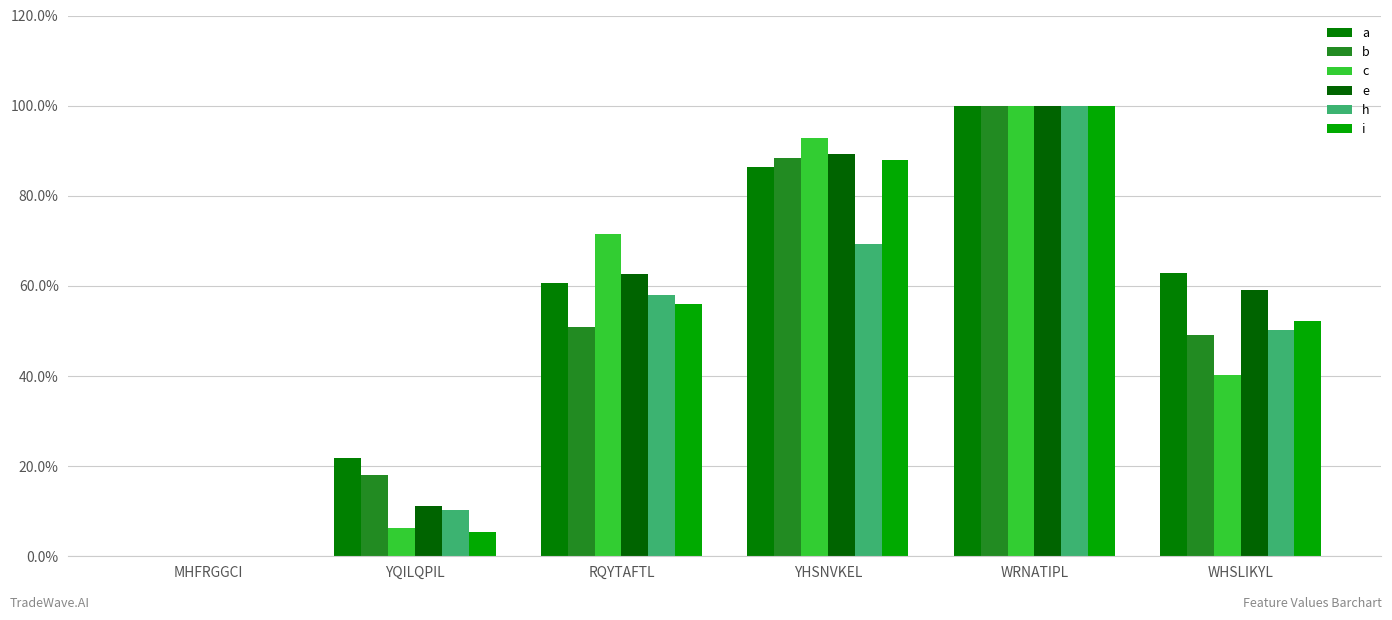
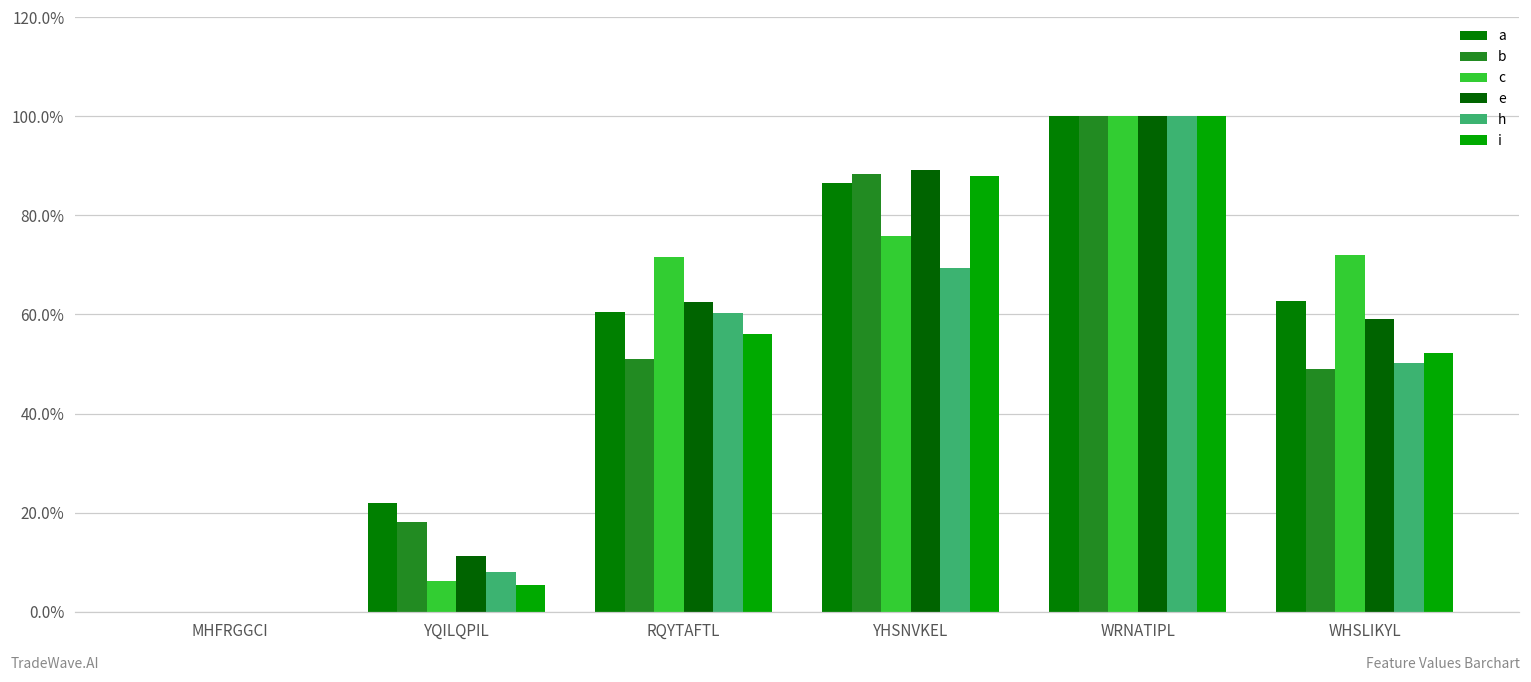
h, YQILQPIL: 10% -> 8%
h, RQYTAFTL: 58% -> 60%
c, YHSNVKEL: 93% -> 76%
c, WHSLIKYL: 40% -> 72%
